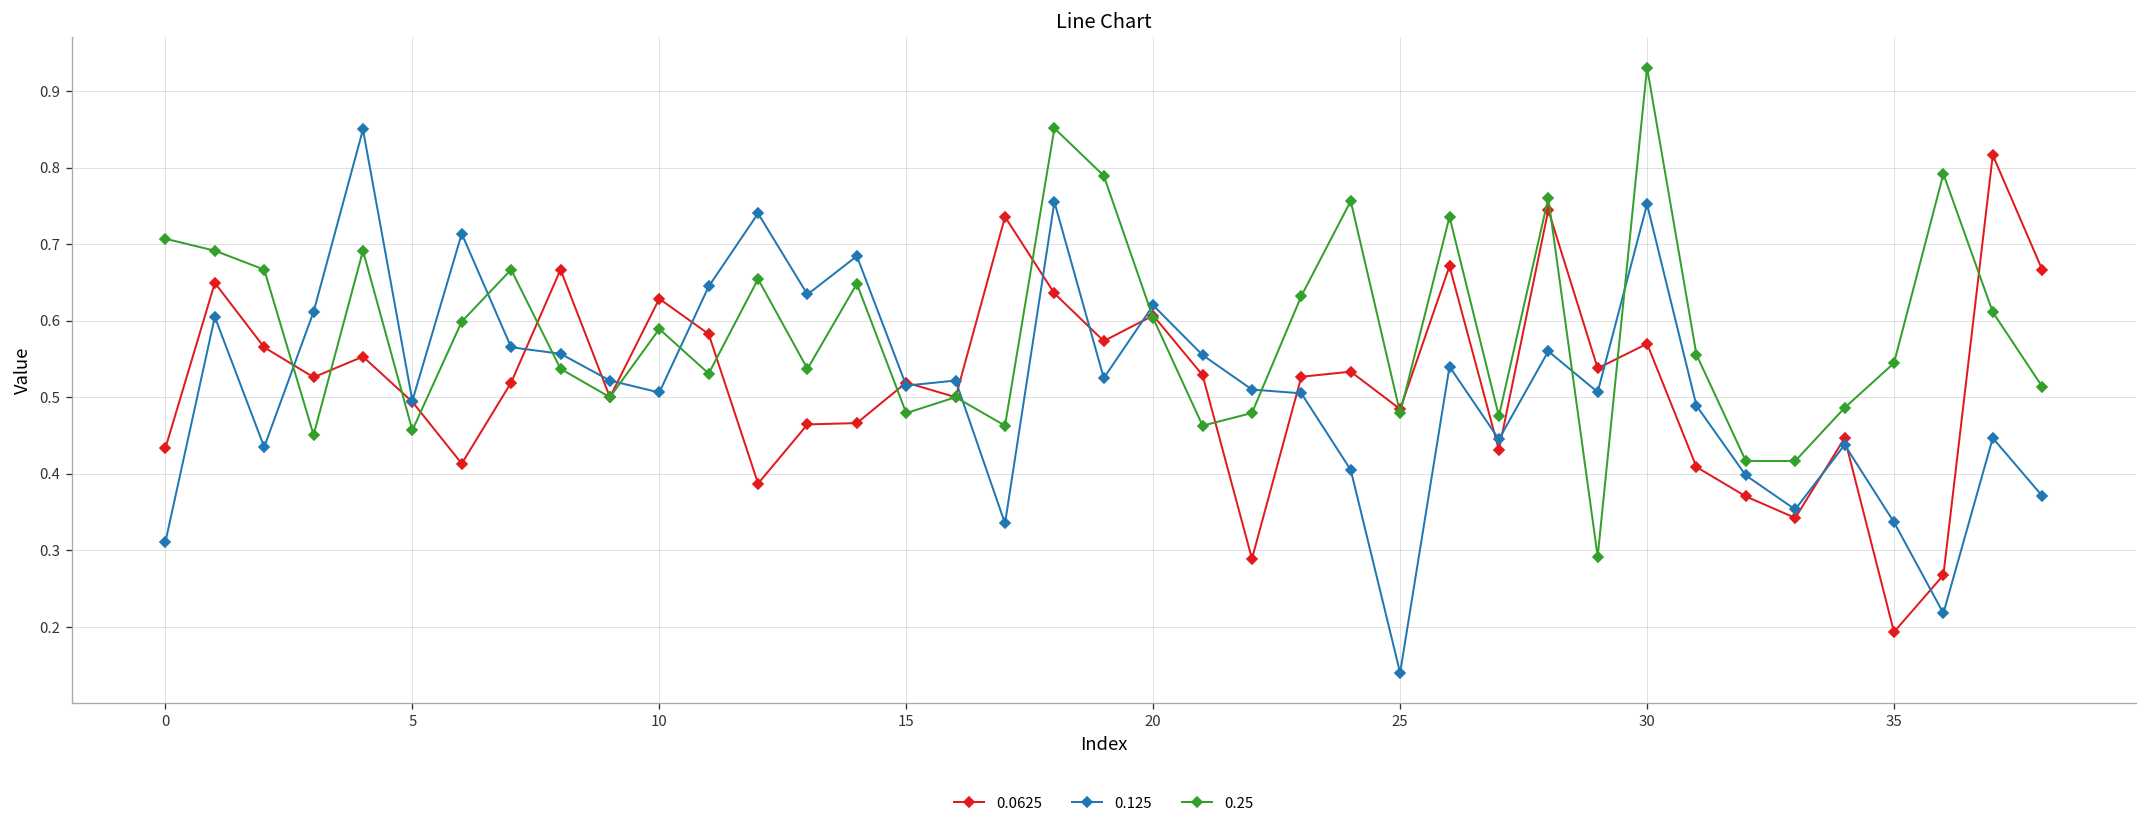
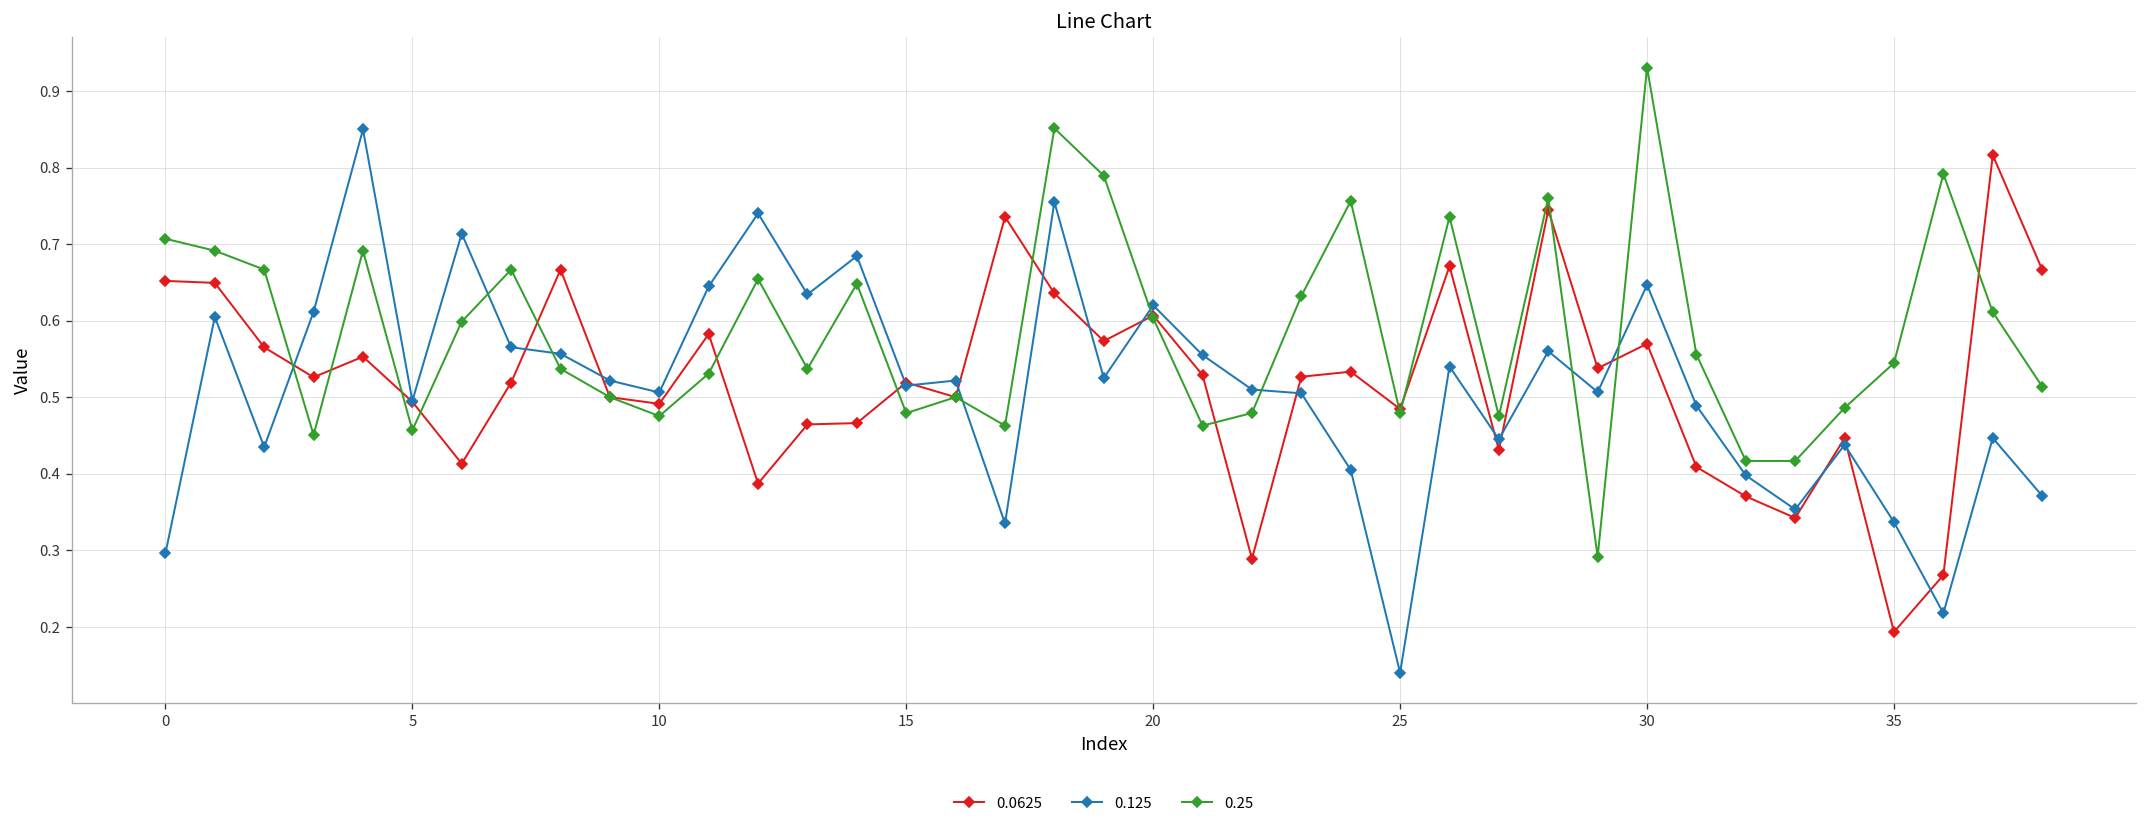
0.0625, 0: 0.43 -> 0.65
0.125, 0: 0.31 -> 0.30
0.0625, 10: 0.63 -> 0.49
0.25, 10: 0.59 -> 0.48
0.125, 30: 0.75 -> 0.65
